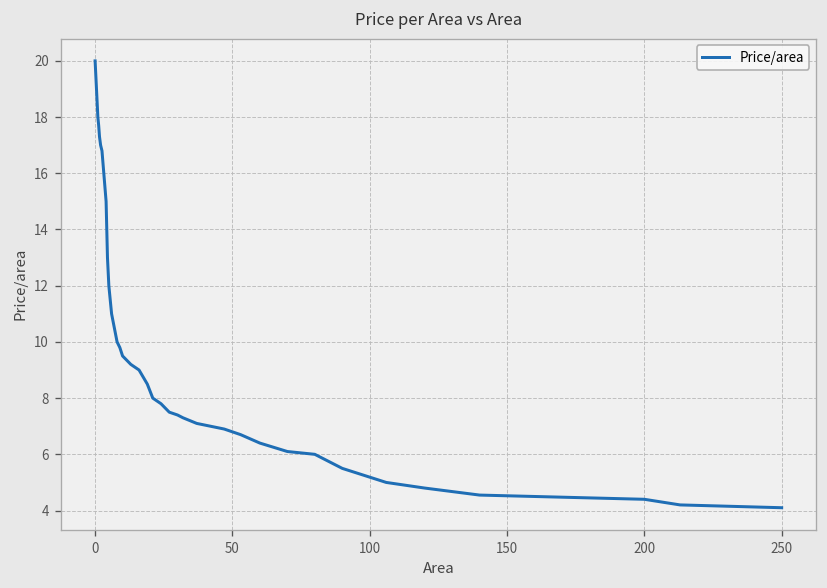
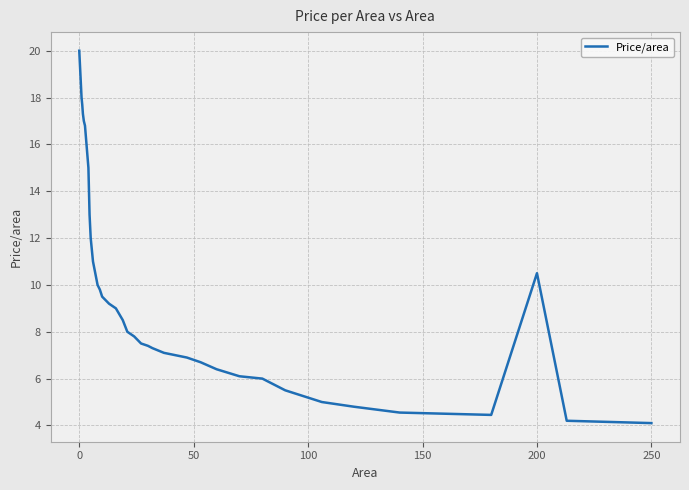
200: 4.4 -> 10.5
